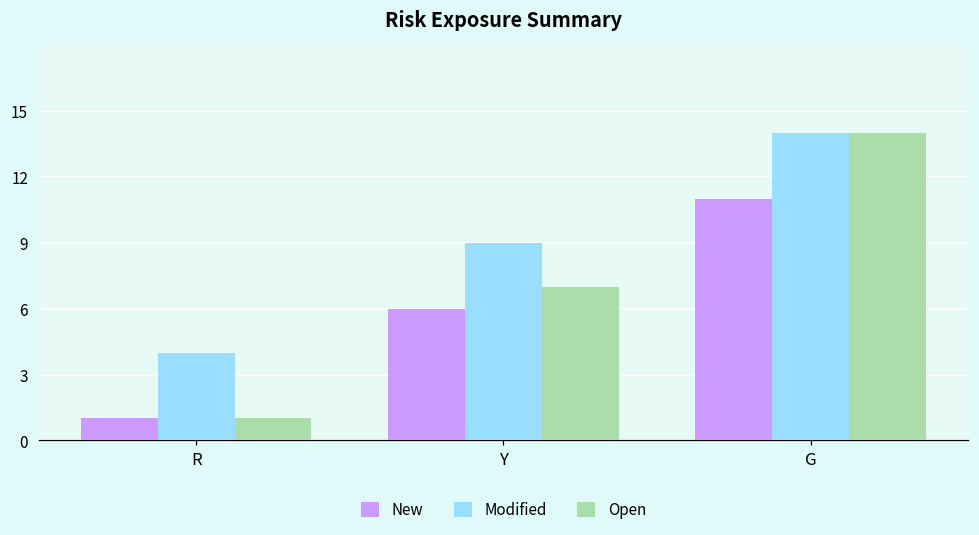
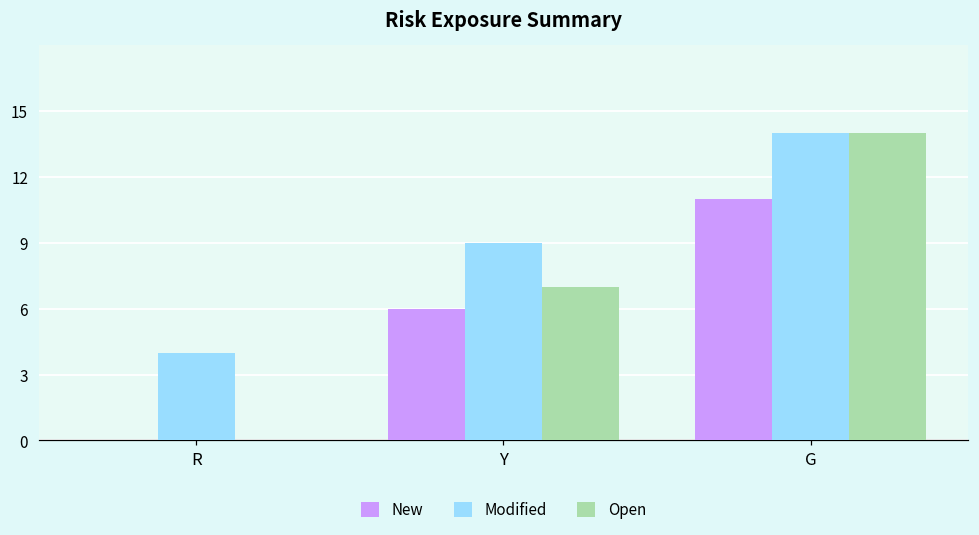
New, R: 1 -> 0
Open, R: 1 -> 0
